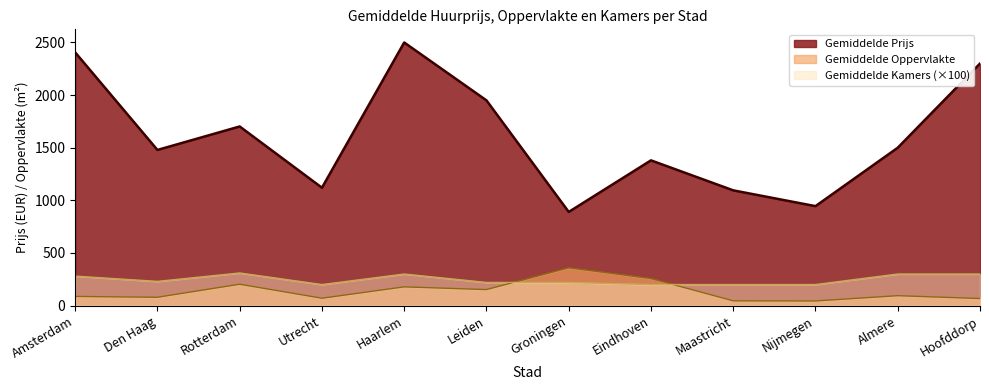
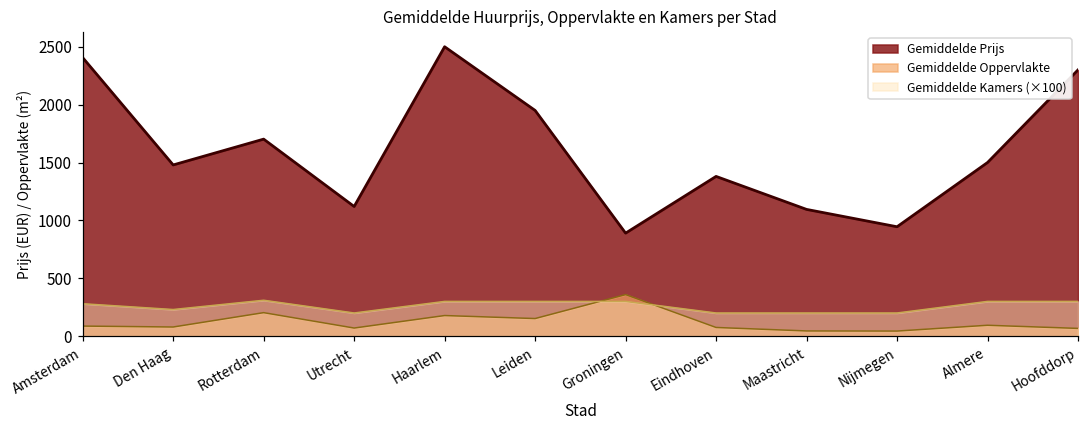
Gemiddelde Kamers (×100), Leiden: 220 -> 300
Gemiddelde Kamers (×100), Groningen: 220 -> 300
Gemiddelde Oppervlakte, Eindhoven: 260 -> 80
